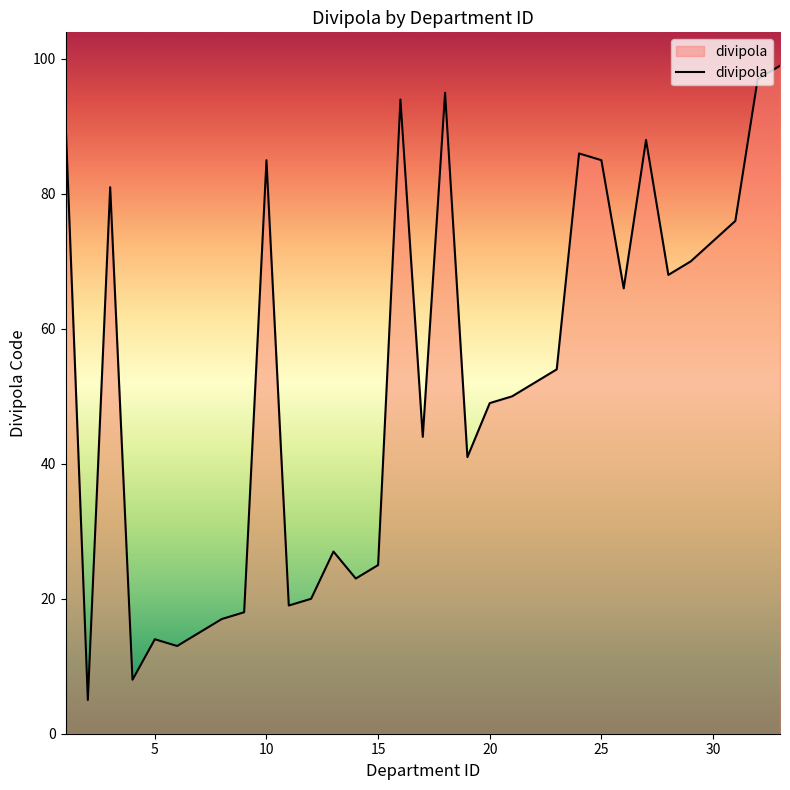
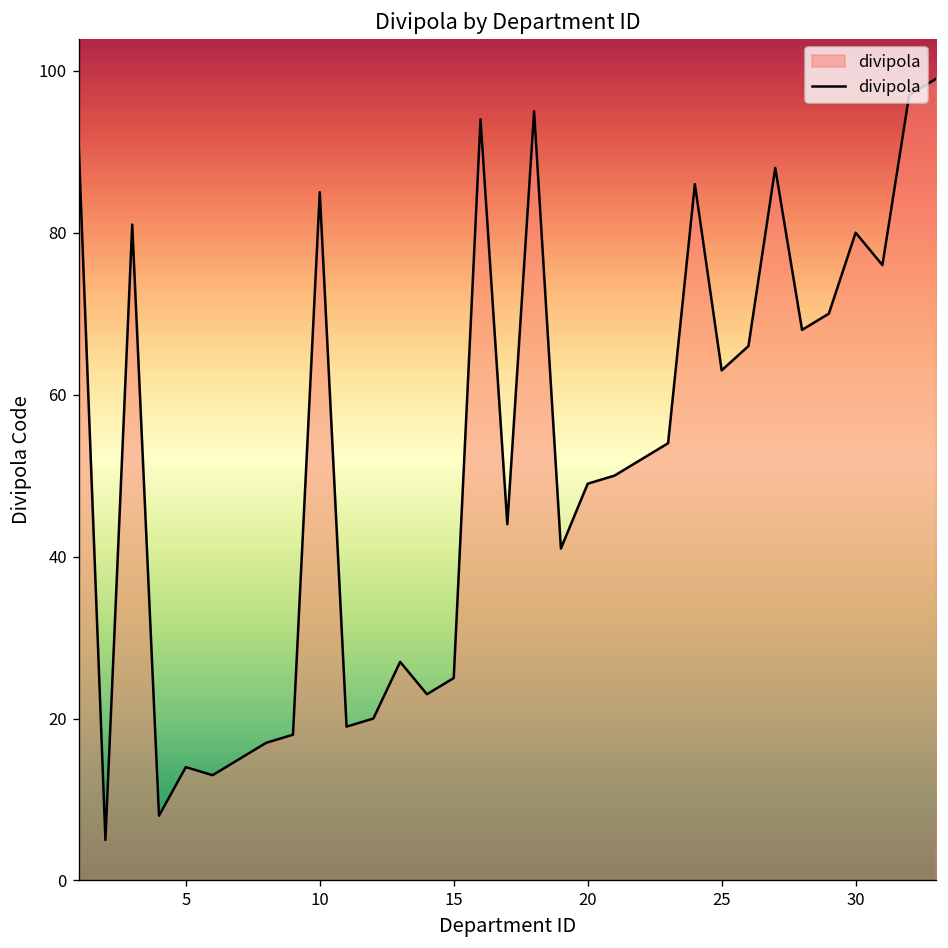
25: 85 -> 63
30: 73 -> 80
